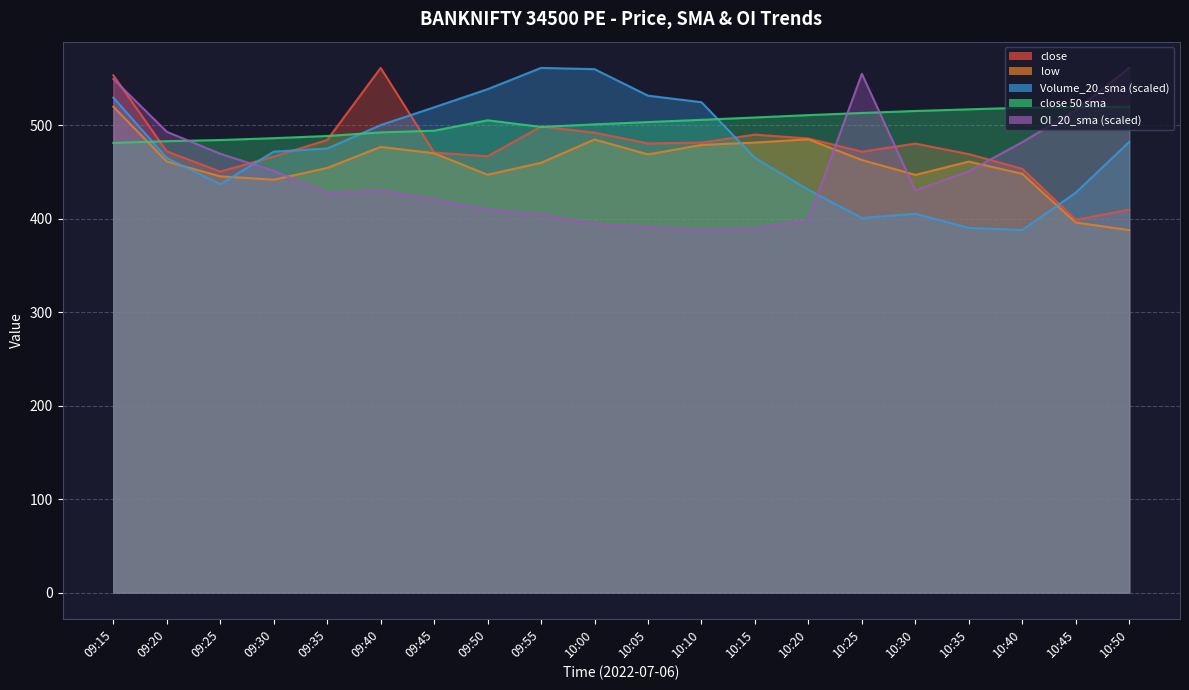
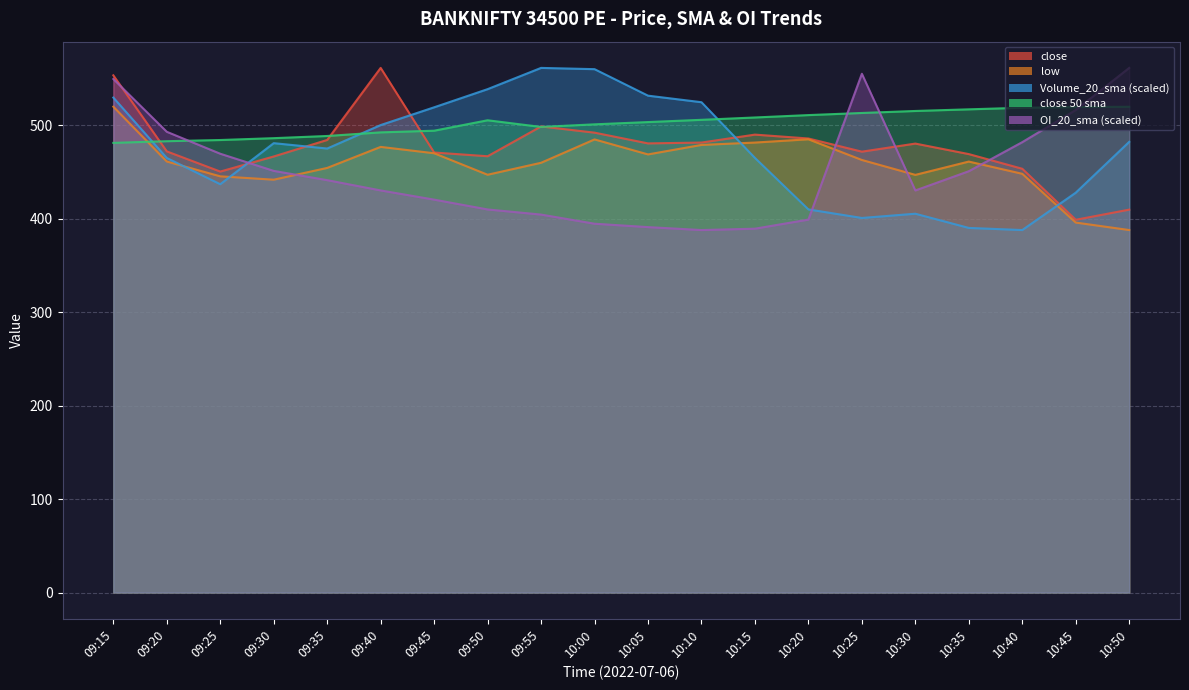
Volume_20_sma (scaled), 09:30: 470 -> 480
OI_20_sma (scaled), 09:35: 430 -> 440
Volume_20_sma (scaled), 10:20: 430 -> 410
